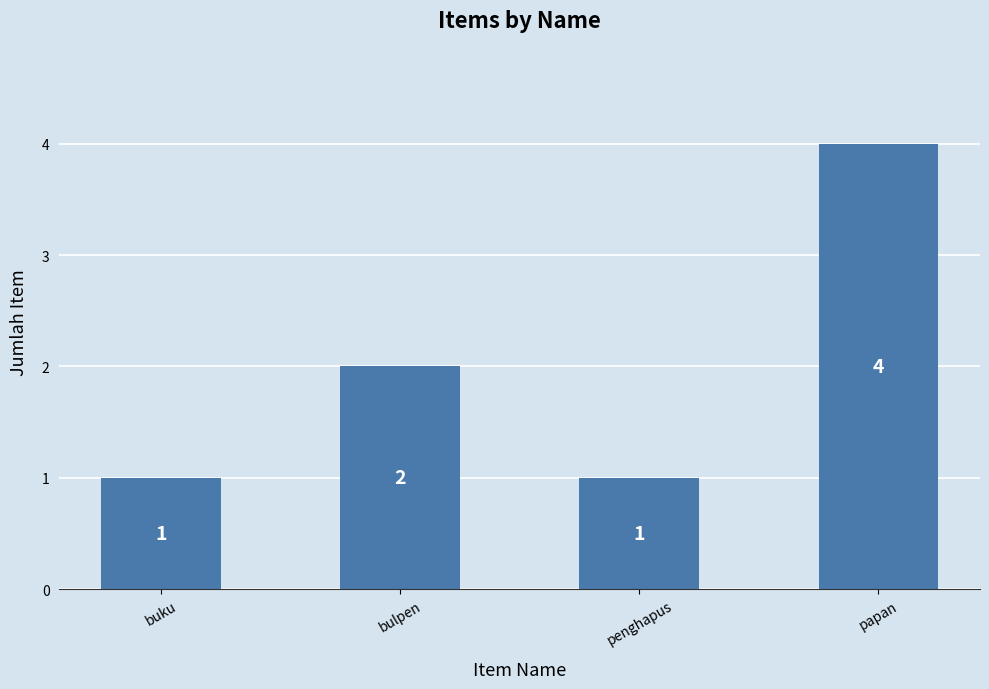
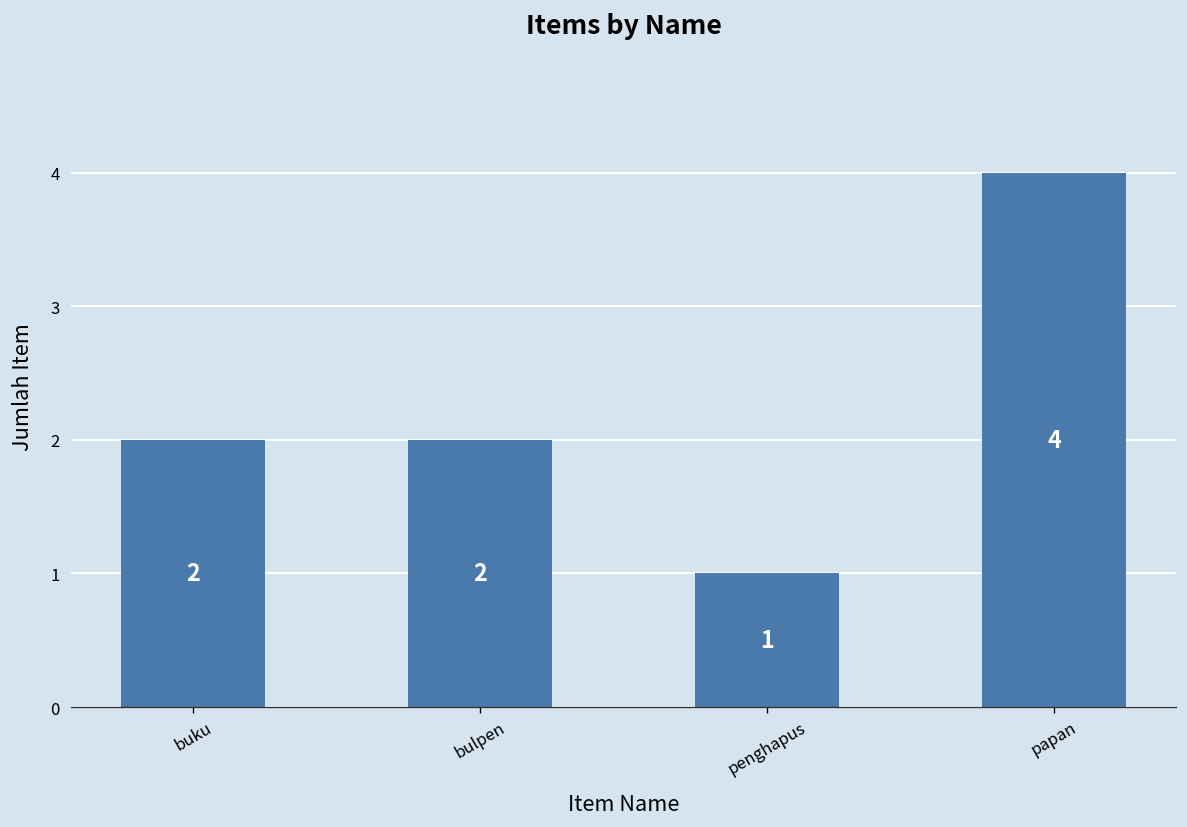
buku: 1 -> 2
